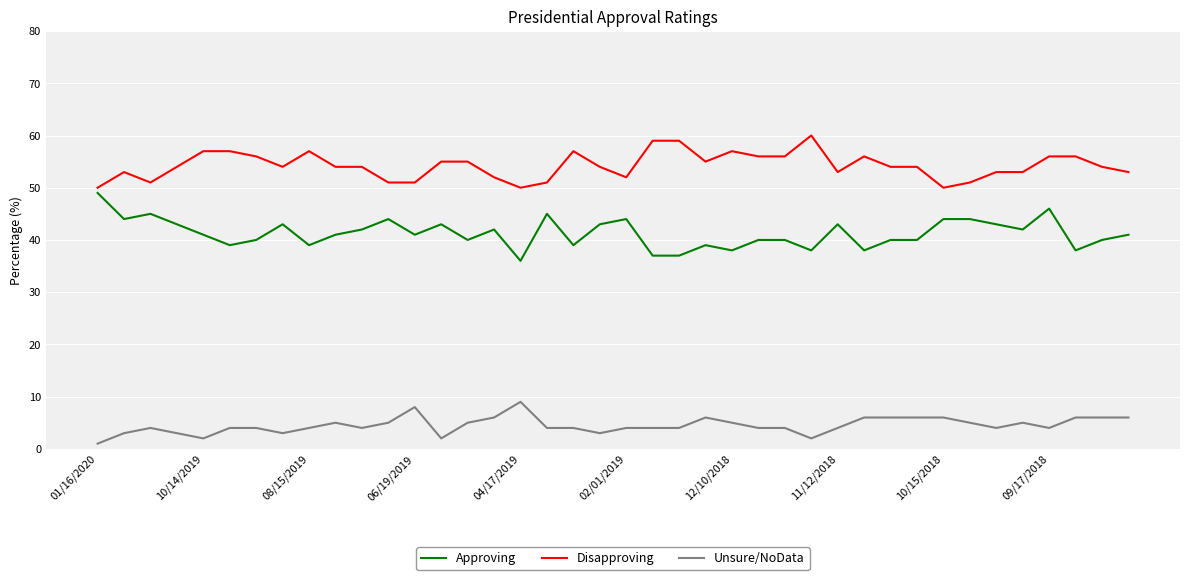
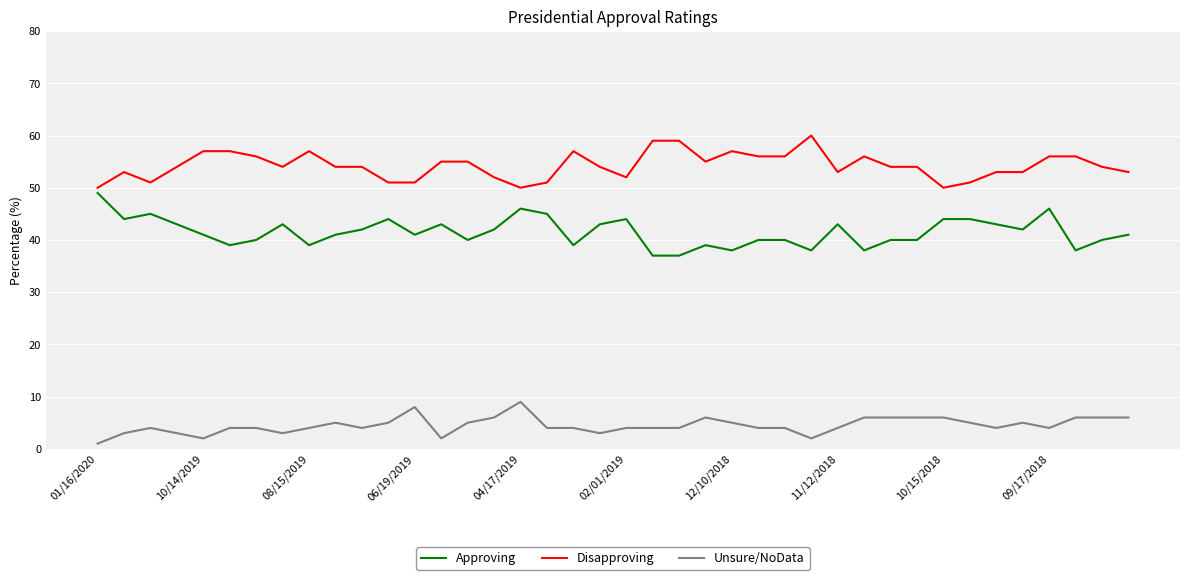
Approving, 04/17/2019: 36 -> 46
